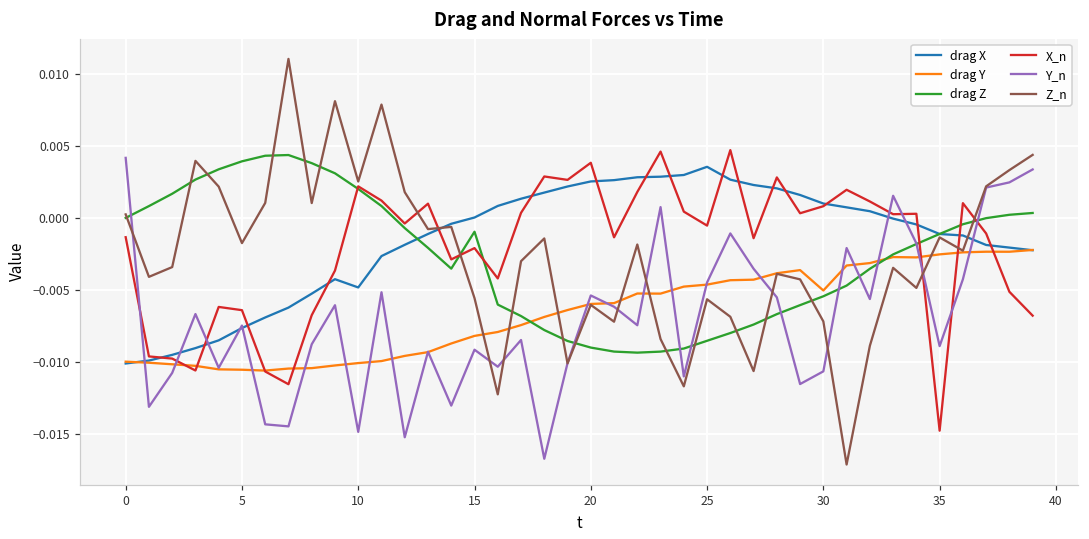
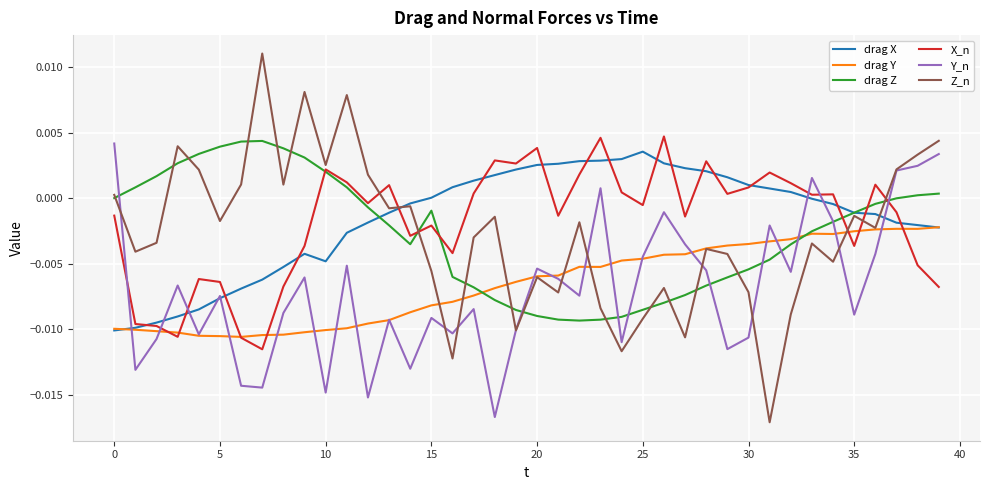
Z_n, 25: -0.0056 -> -0.0092
drag Y, 30: -0.0050 -> -0.0035
X_n, 35: -0.0148 -> -0.0036
